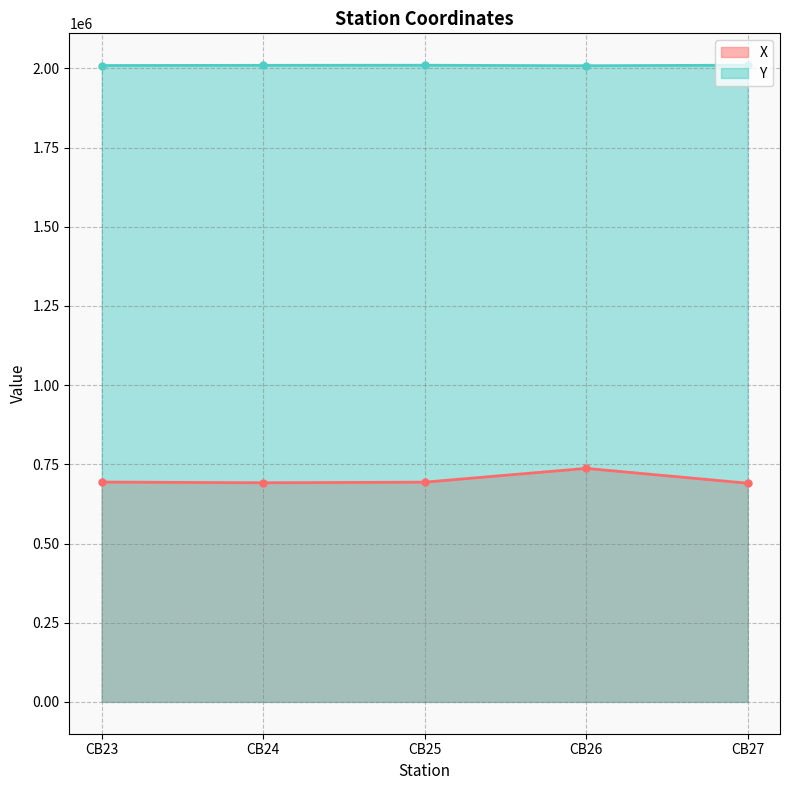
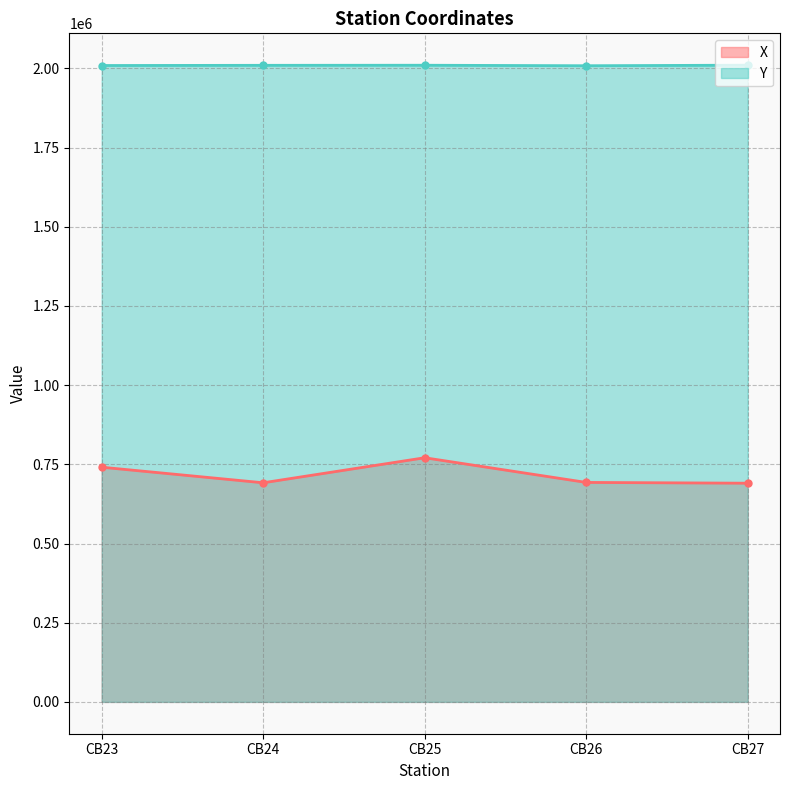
X, CB23: 690000 -> 740000
X, CB25: 690000 -> 770000
X, CB26: 740000 -> 690000
